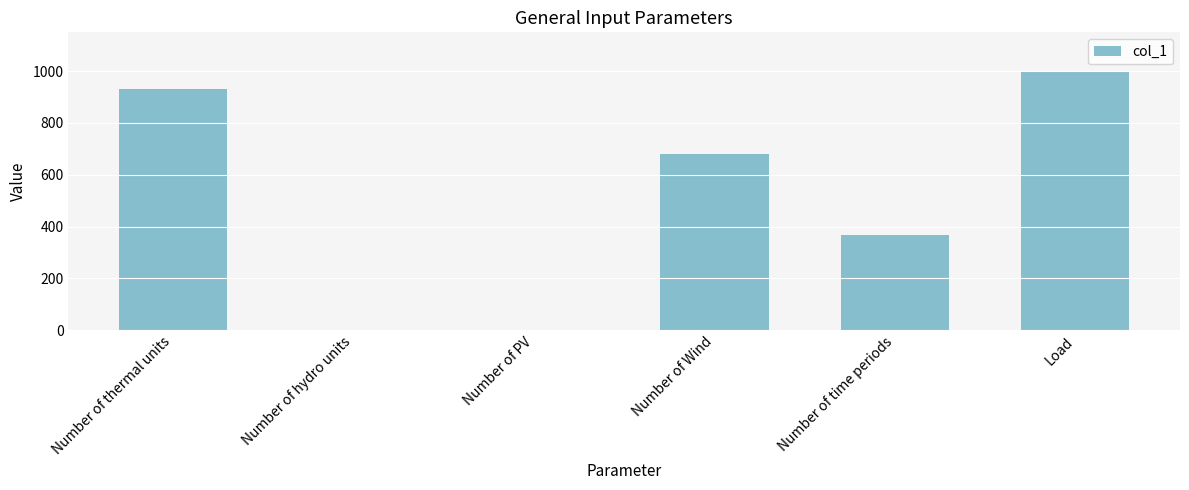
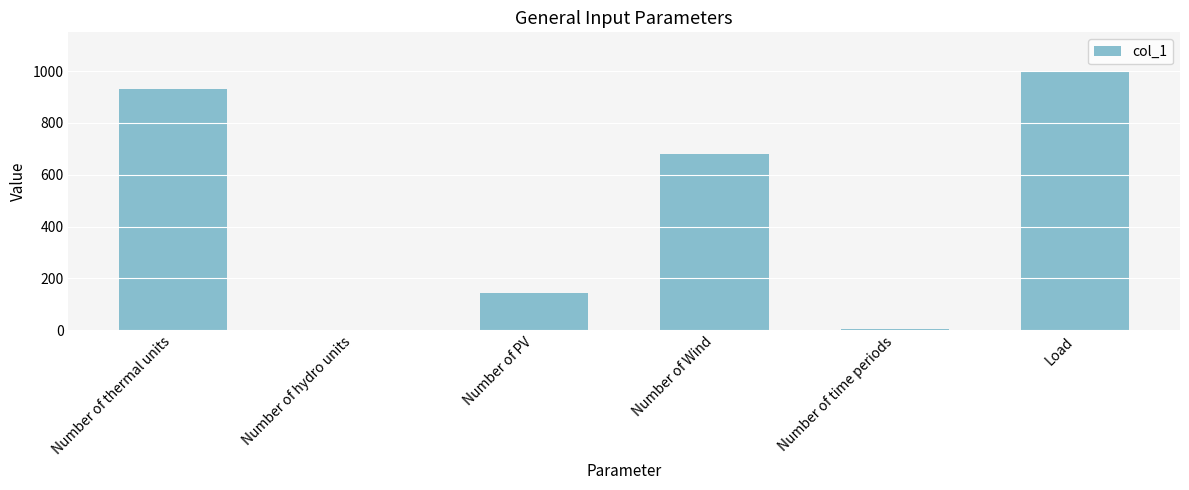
Number of PV: 0 -> 140
Number of time periods: 370 -> 0
